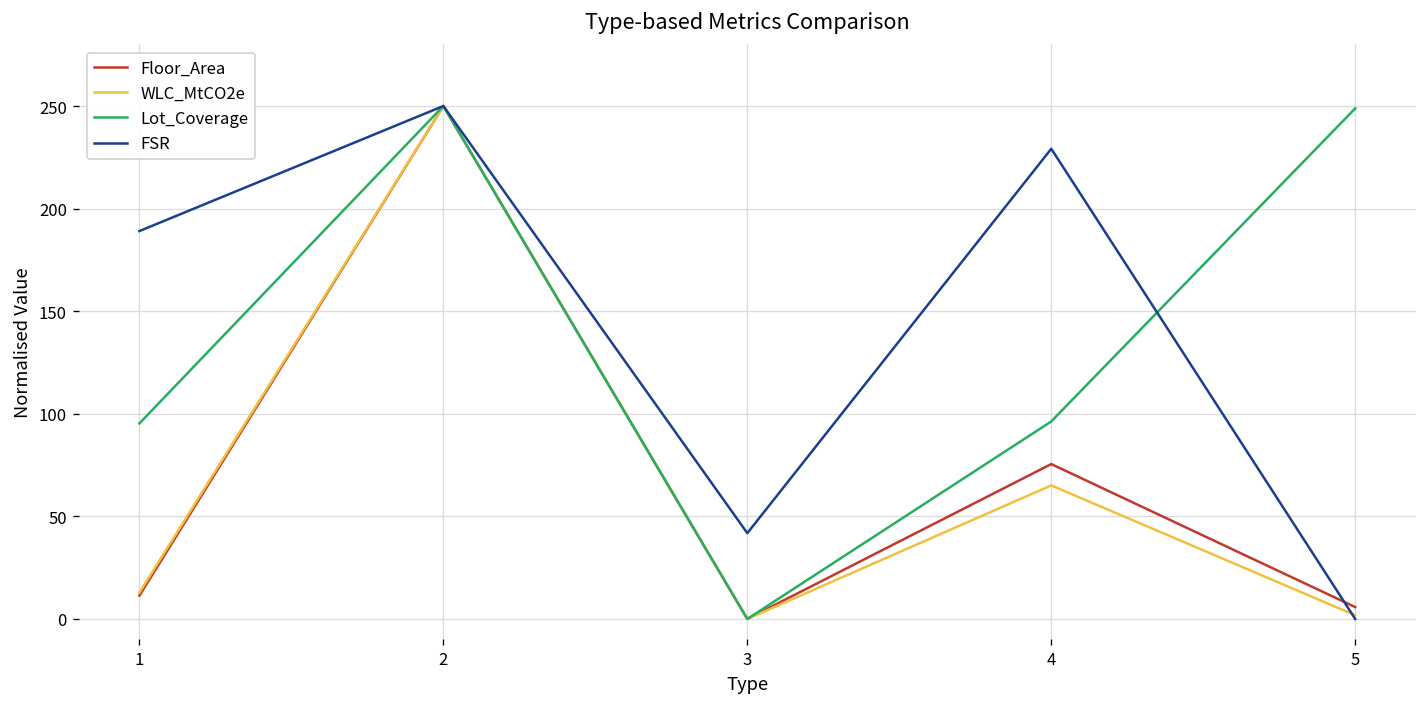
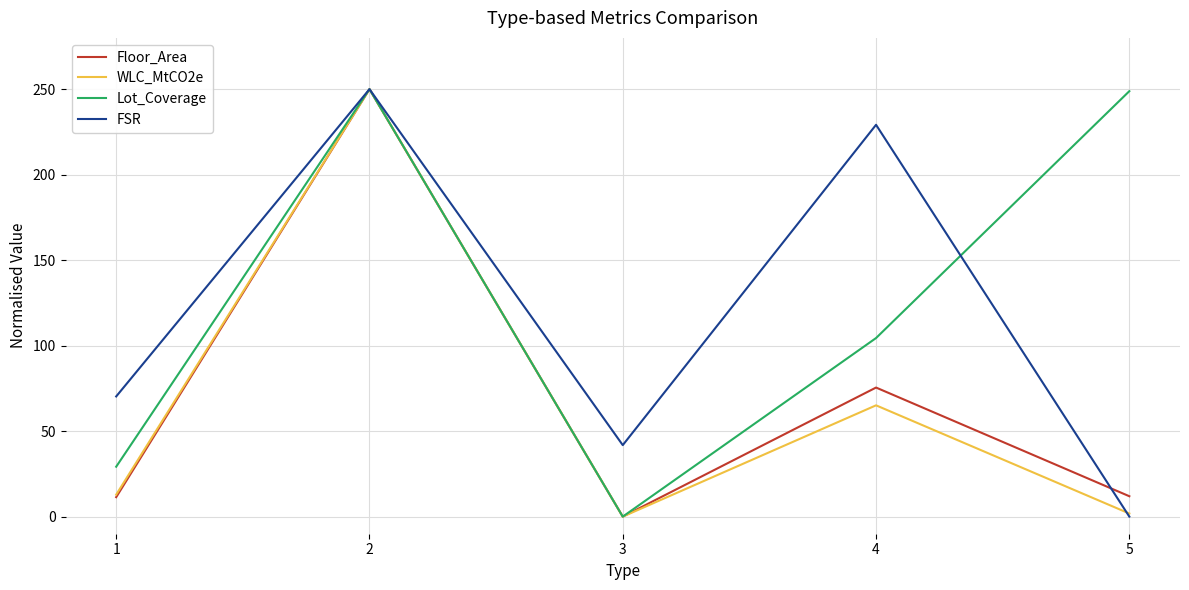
Lot_Coverage, 1: 95 -> 29
FSR, 1: 189 -> 70
Lot_Coverage, 4: 96 -> 104
Floor_Area, 5: 6 -> 12
